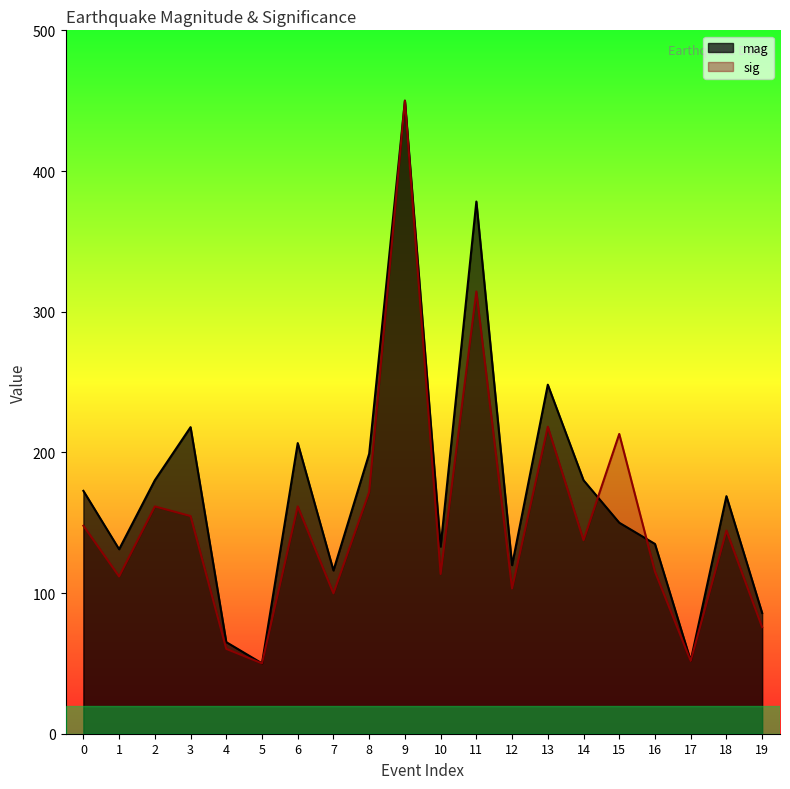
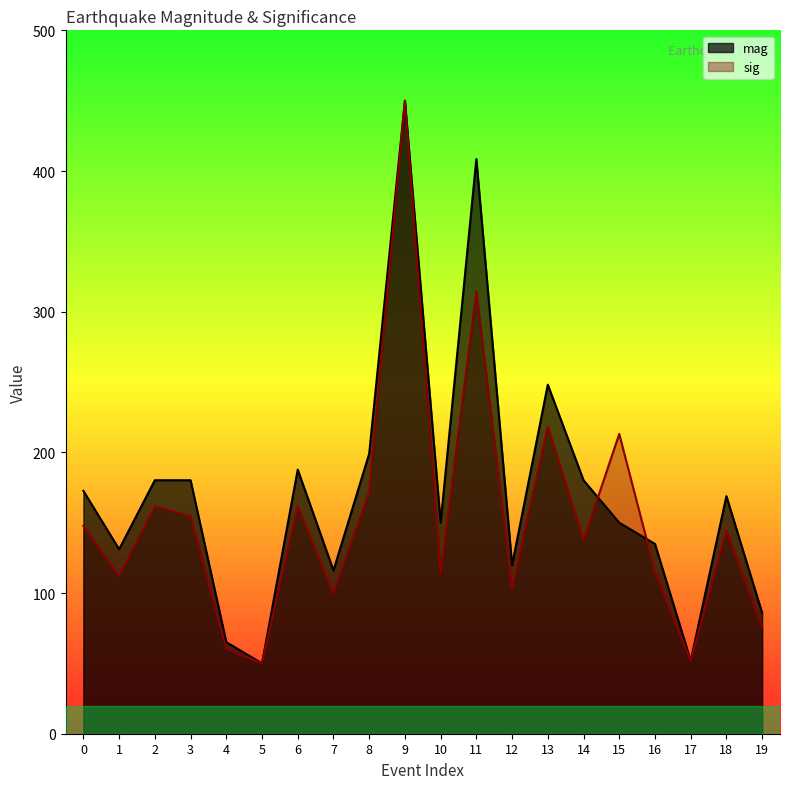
mag, 3: 218 -> 180
mag, 6: 207 -> 188
mag, 10: 133 -> 150
mag, 11: 378 -> 408
